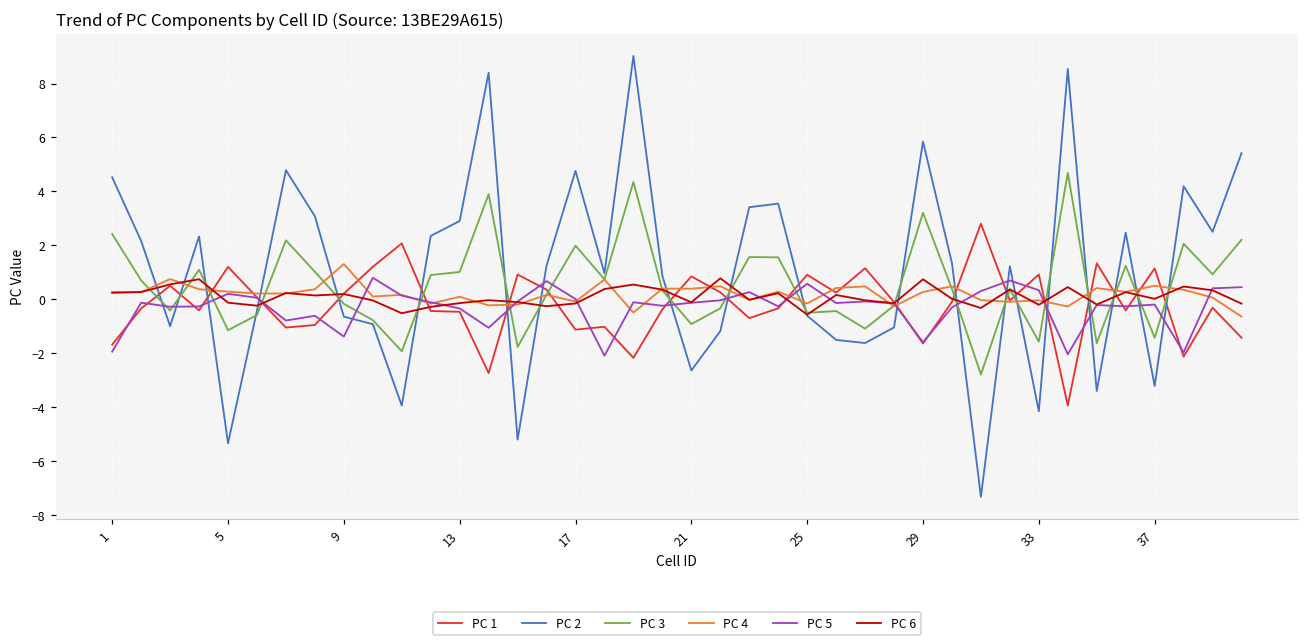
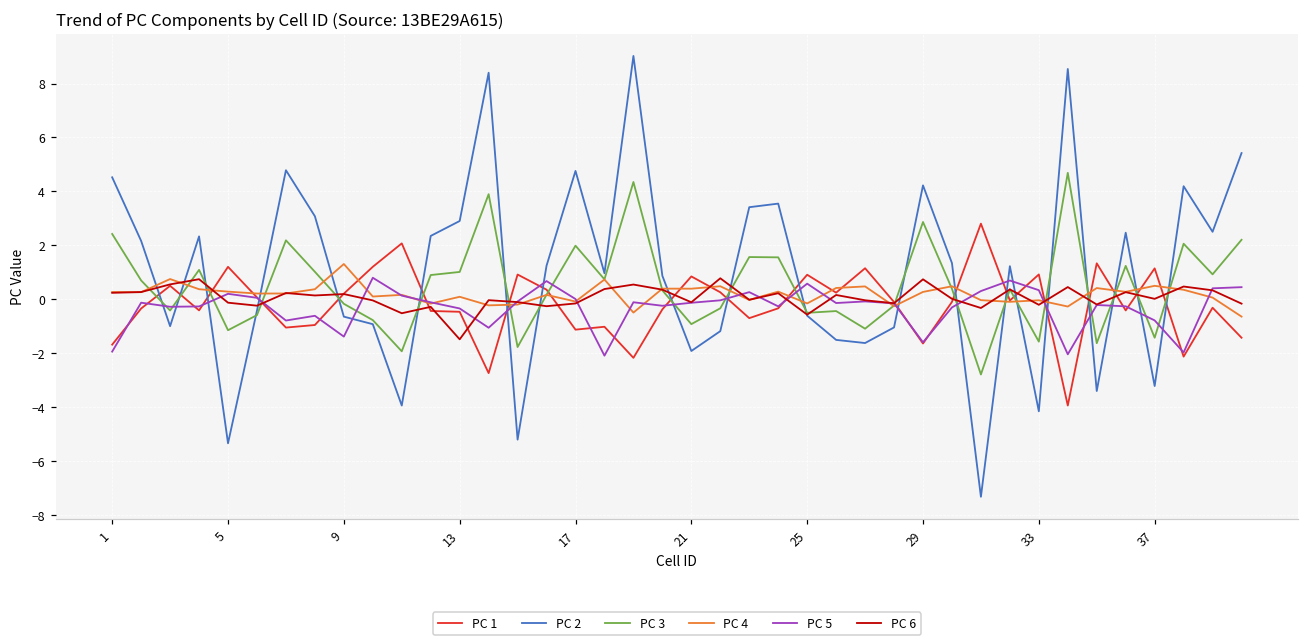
PC 6, 13: -0.1 -> -1.5
PC 2, 21: -2.6 -> -1.9
PC 2, 29: 5.8 -> 4.2
PC 3, 29: 3.2 -> 2.9
PC 5, 37: -0.2 -> -0.8
